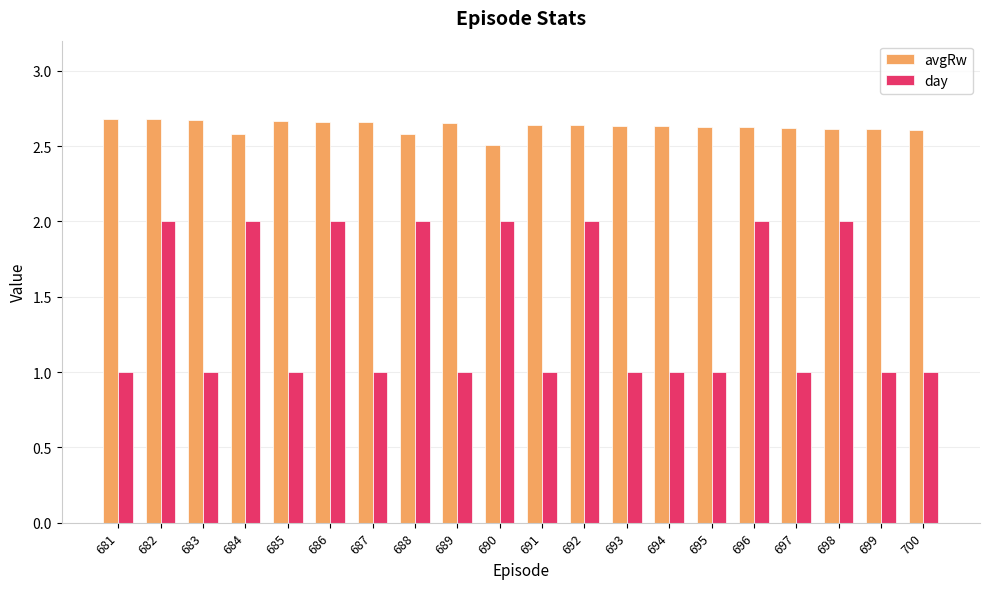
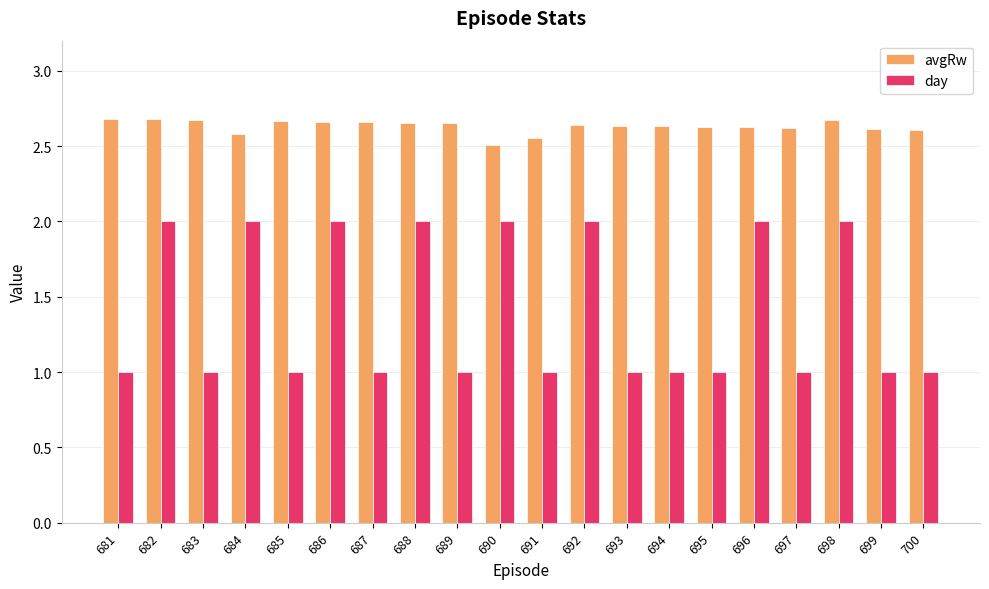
avgRw, 688: 2.58 -> 2.65
avgRw, 691: 2.64 -> 2.55
avgRw, 698: 2.62 -> 2.67
